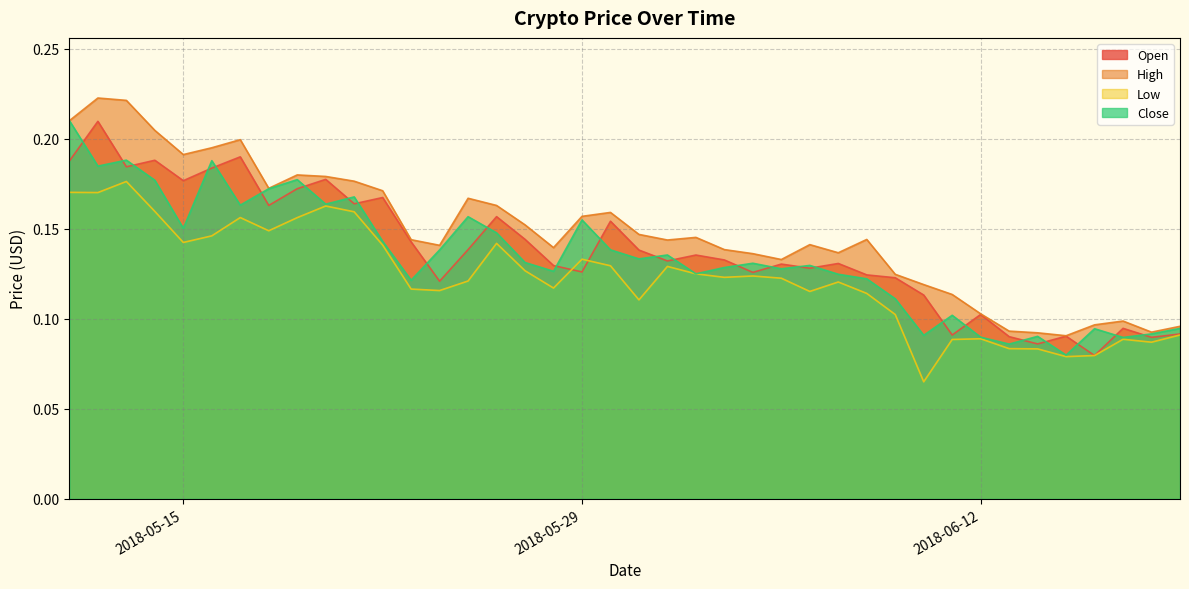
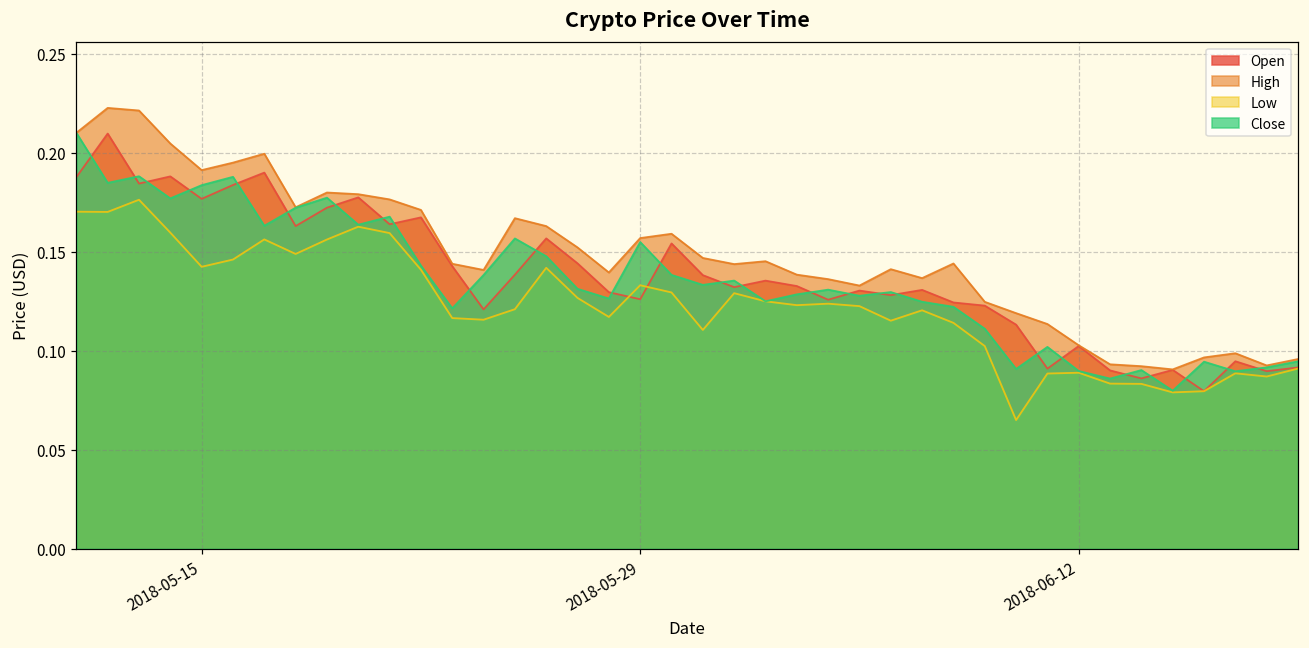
Close, 2018-05-15: 0.150 -> 0.184
